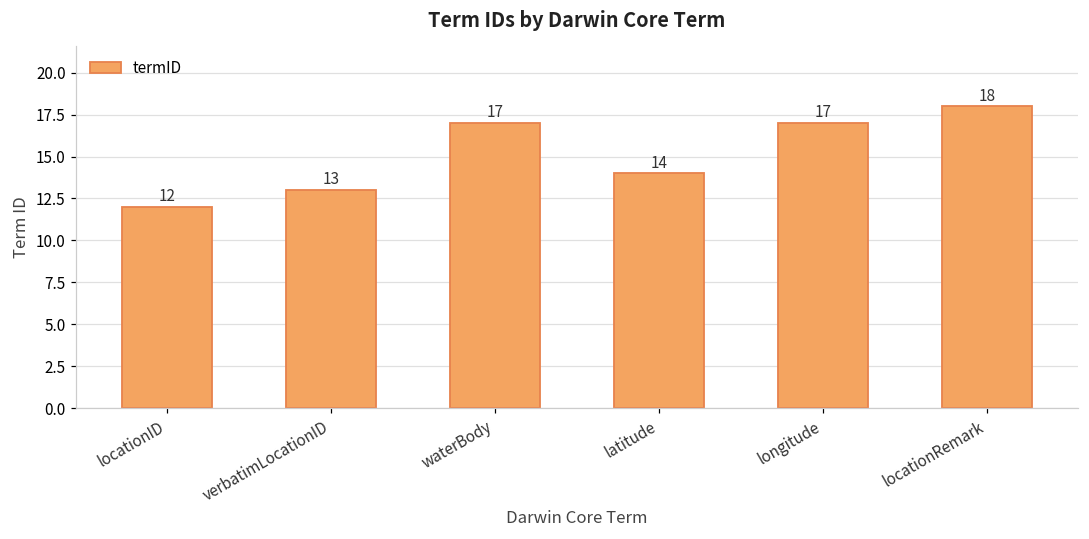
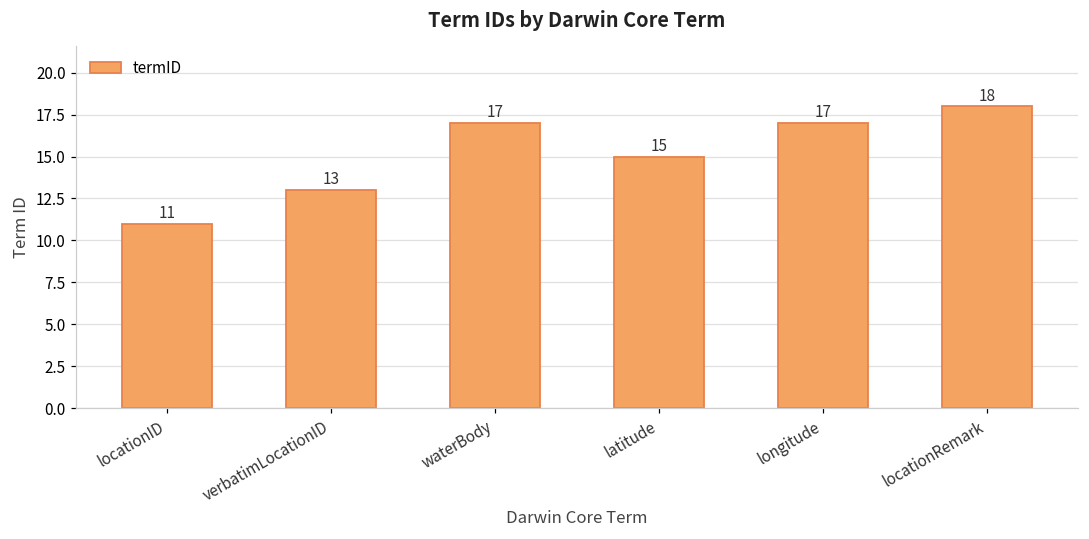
locationID: 12 -> 11
latitude: 14 -> 15
